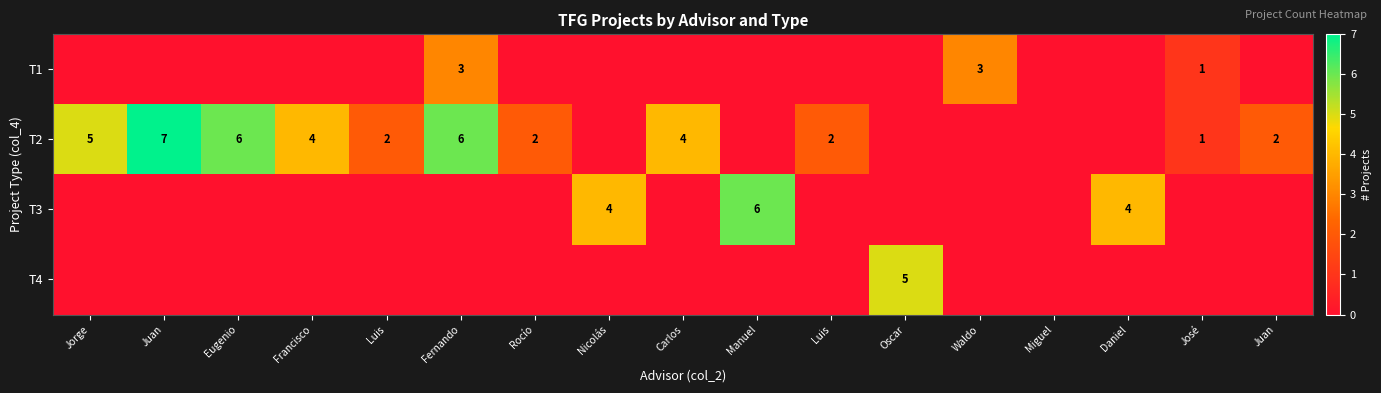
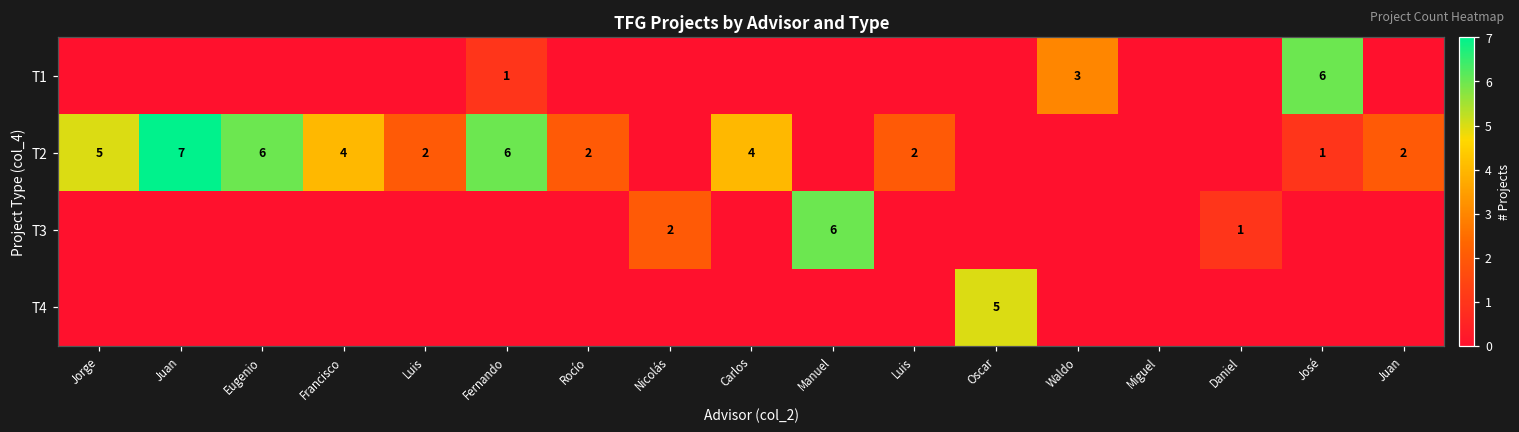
T1, Fernando: 3 -> 1
T1, José: 1 -> 6
T3, Nicolás: 4 -> 2
T3, Daniel: 4 -> 1
